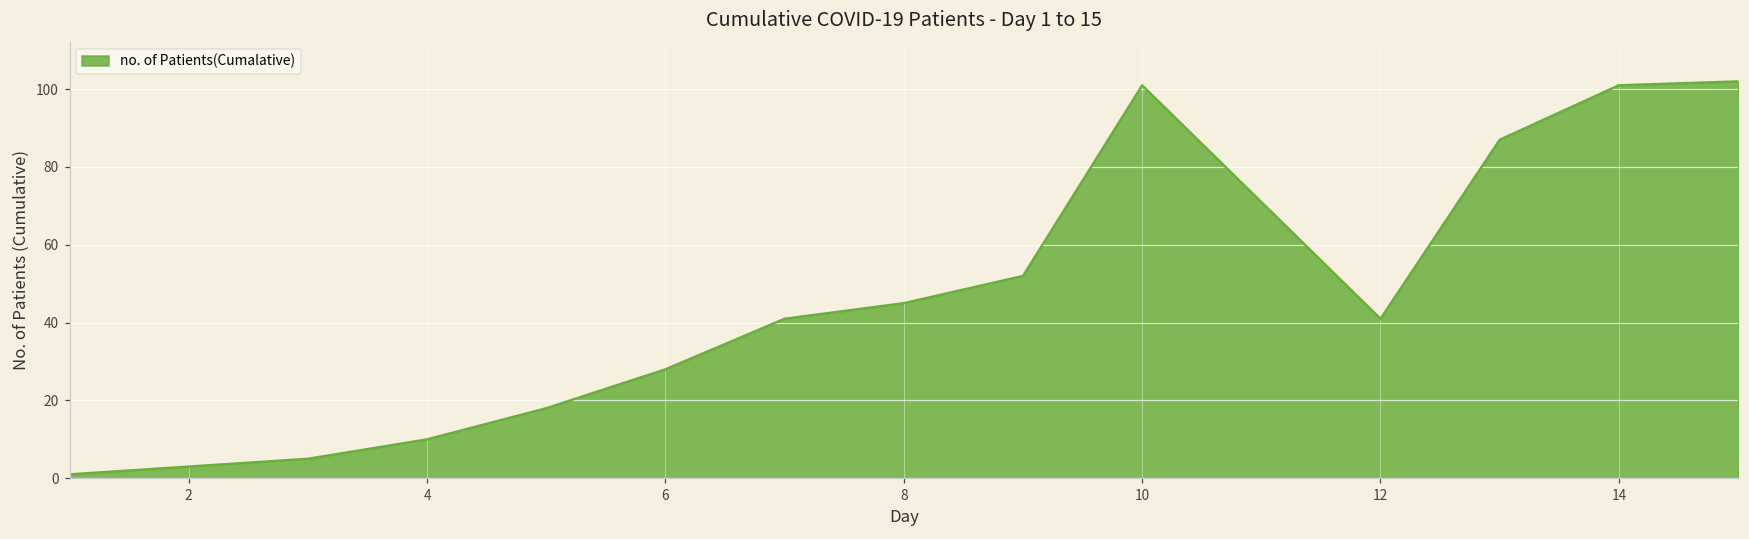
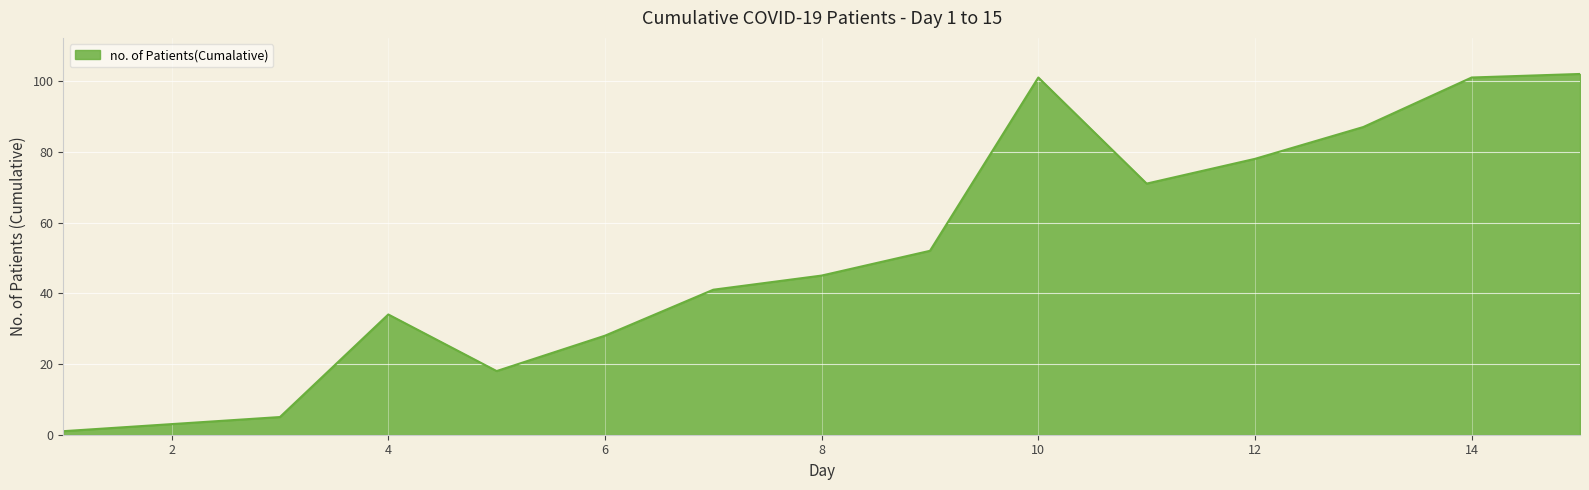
4: 10 -> 34
12: 41 -> 78
